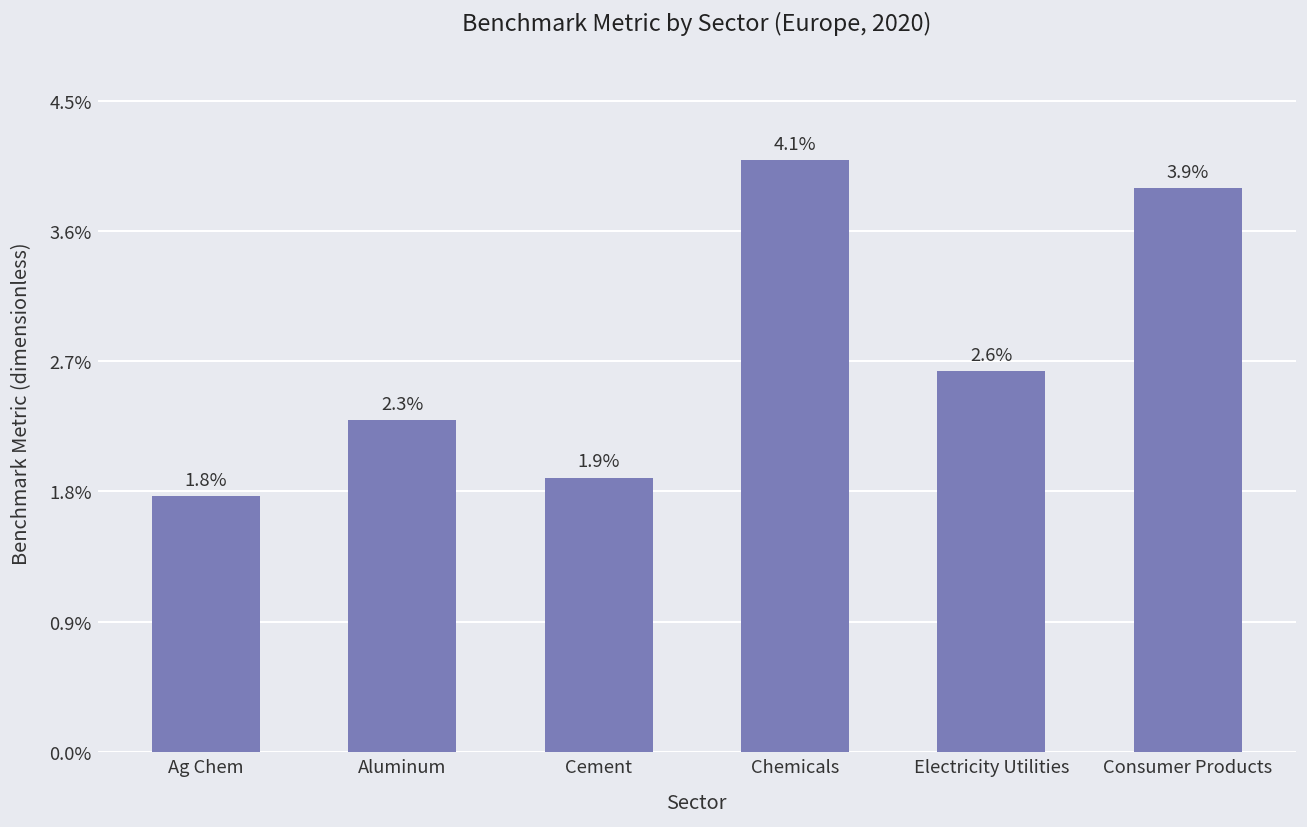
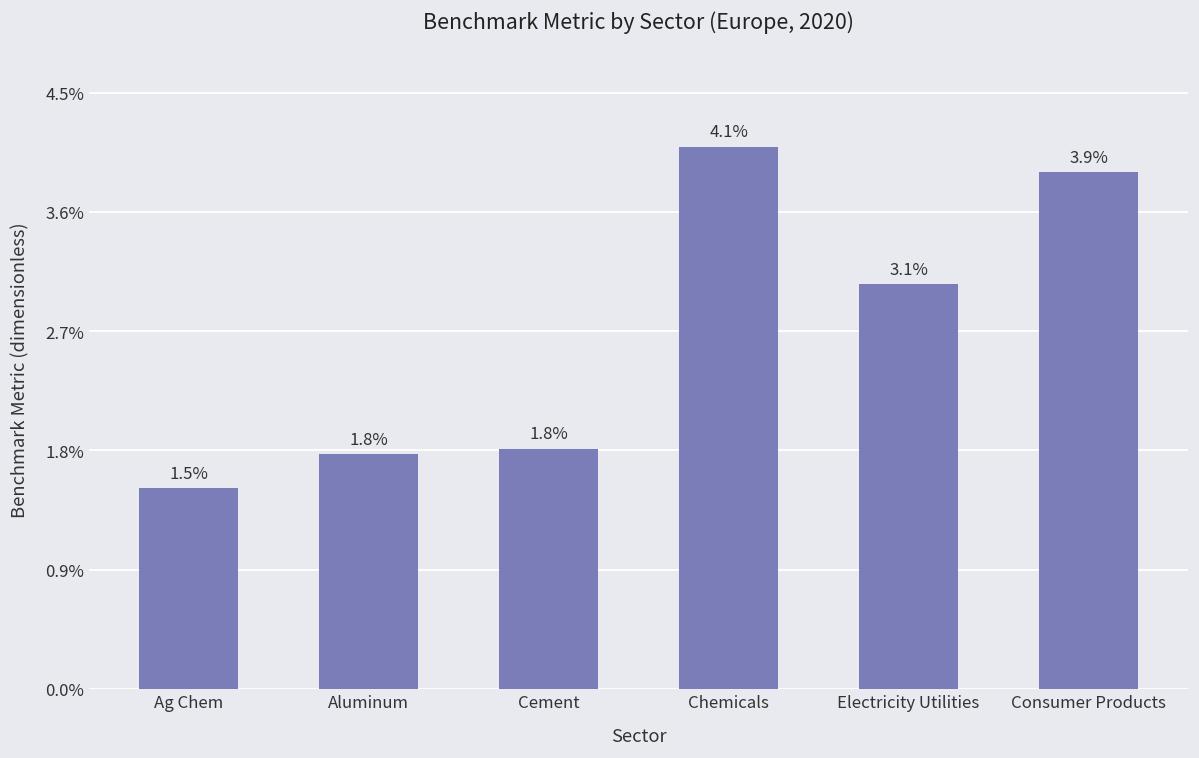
Ag Chem: 1.8% -> 1.5%
Aluminum: 2.3% -> 1.8%
Cement: 1.9% -> 1.8%
Electricity Utilities: 2.6% -> 3.1%
